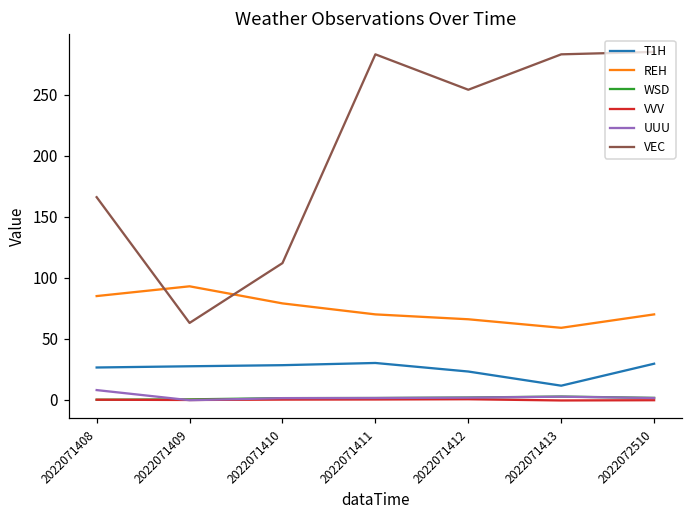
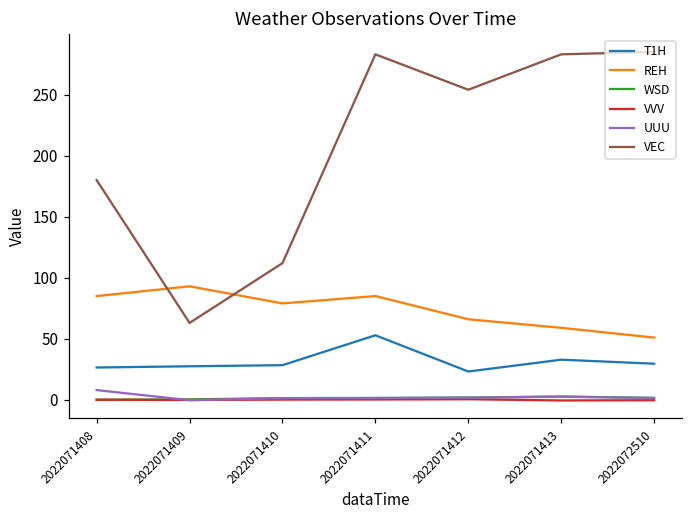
VEC, 2022071408: 166 -> 180
T1H, 2022071411: 30 -> 53
REH, 2022071411: 70 -> 85
T1H, 2022071413: 12 -> 33
REH, 2022072510: 70 -> 51
